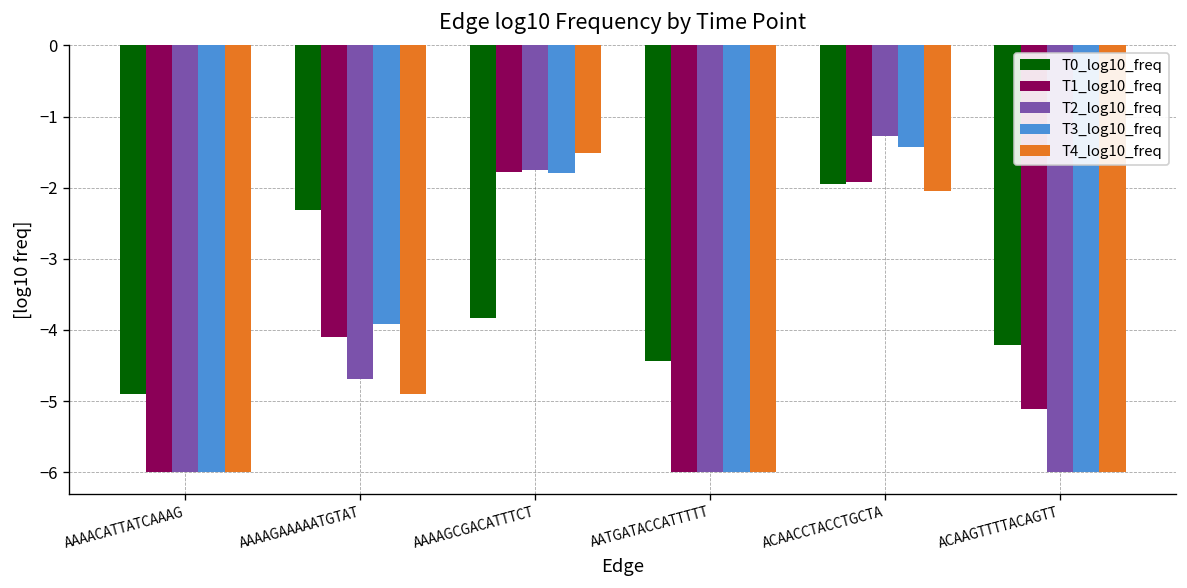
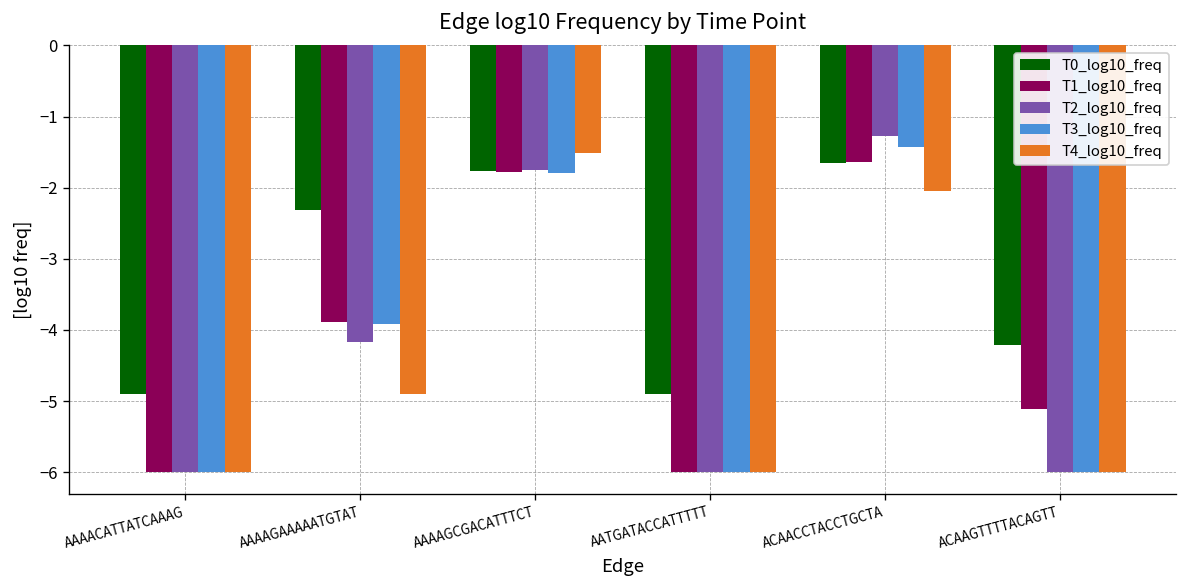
T1_log10_freq, AAAAGAAAAATGTAT: -4.1 -> -3.9
T2_log10_freq, AAAAGAAAAATGTAT: -4.7 -> -4.2
T0_log10_freq, AAAAGCGACATTTCT: -3.8 -> -1.8
T0_log10_freq, AATGATACCATTTTT: -4.4 -> -4.9
T0_log10_freq, ACAACCTACCTGCTA: -1.9 -> -1.7
T1_log10_freq, ACAACCTACCTGCTA: -1.9 -> -1.6
